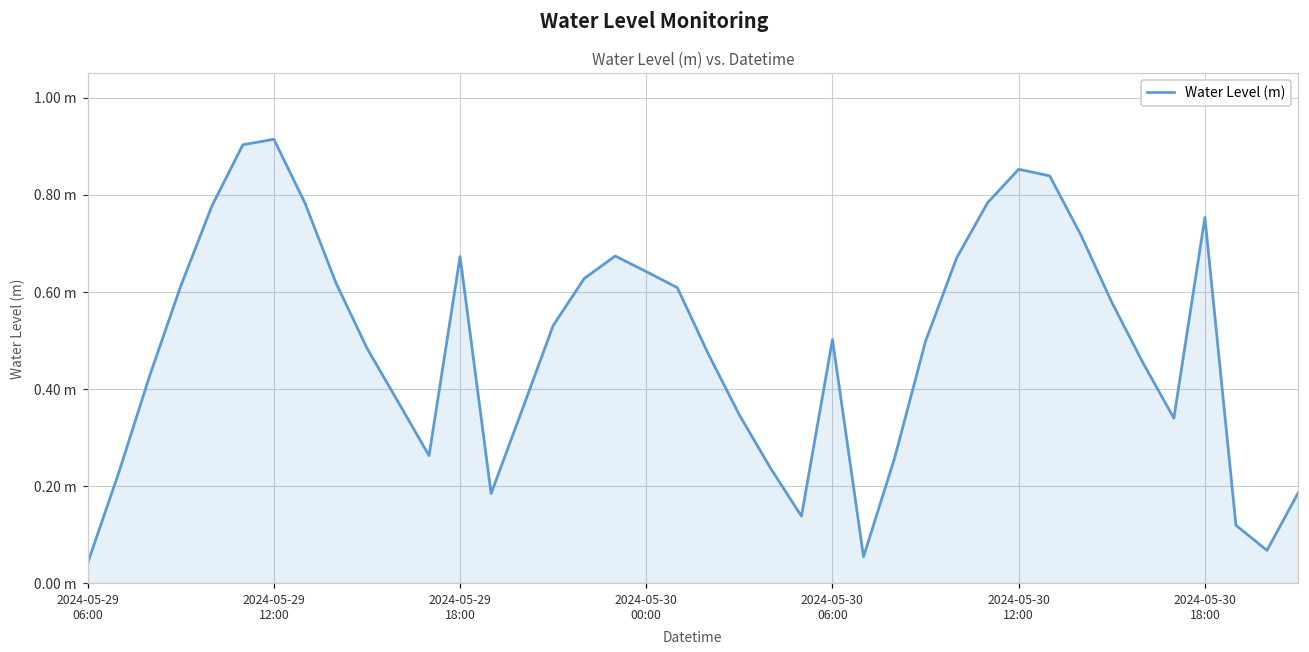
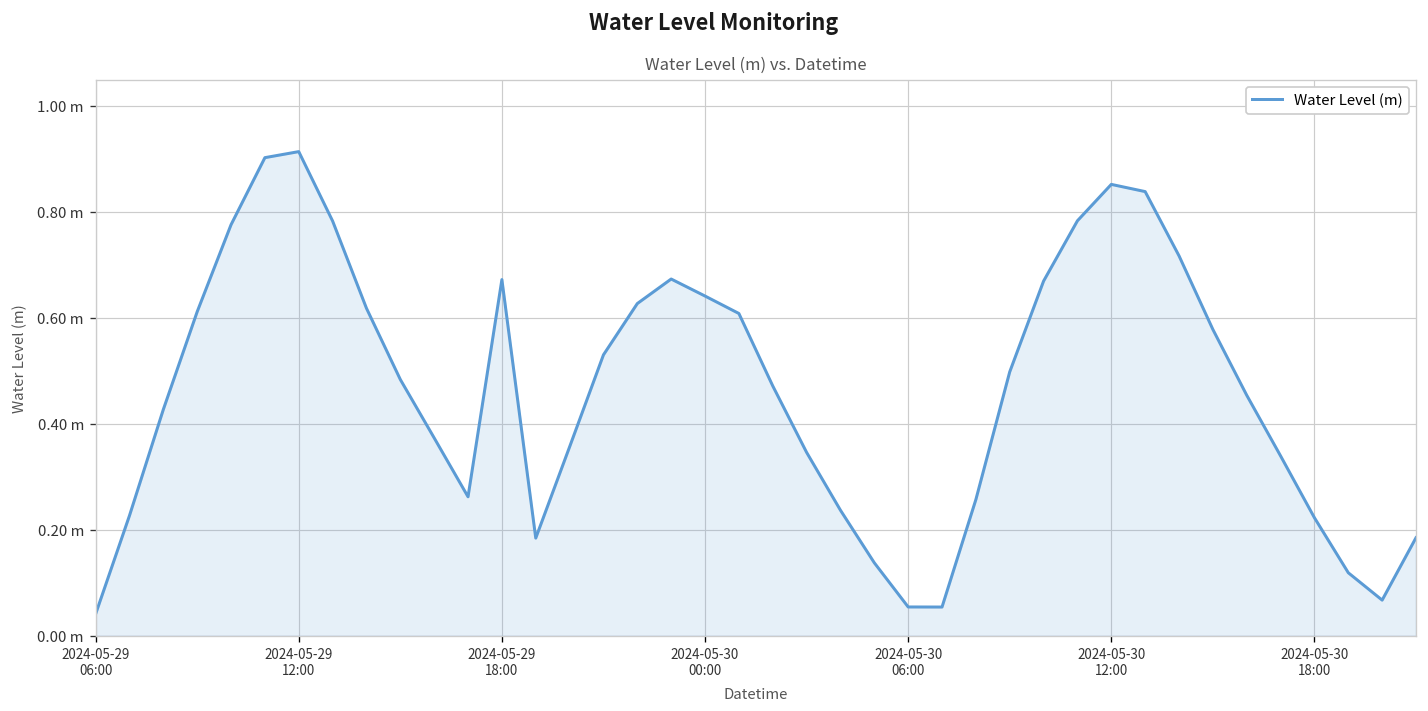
2024-05-30 06:00: 0.50 m -> 0.05 m
2024-05-30 18:00: 0.75 m -> 0.22 m
